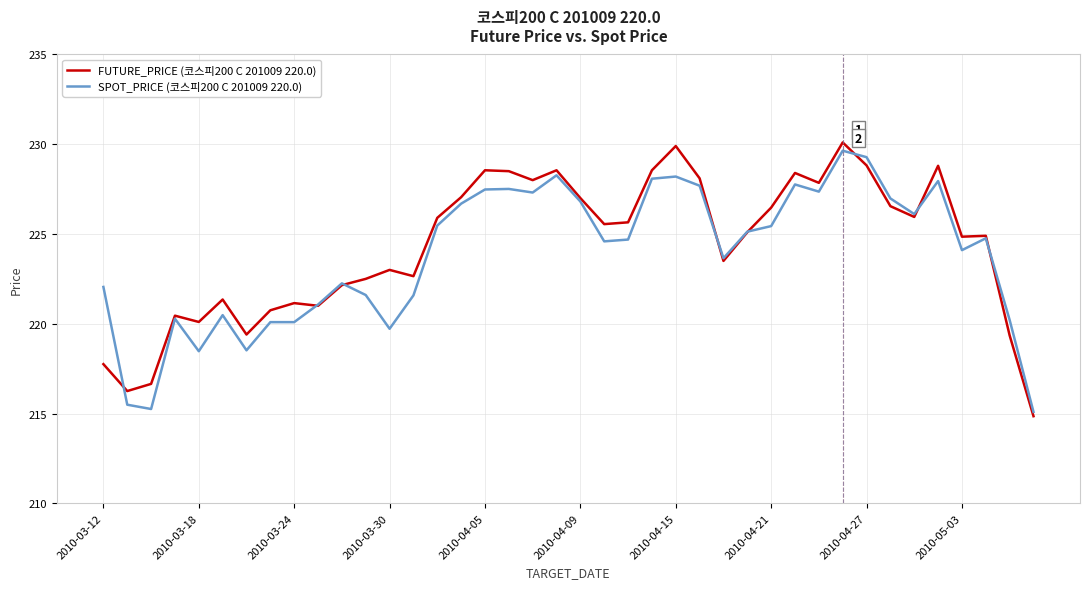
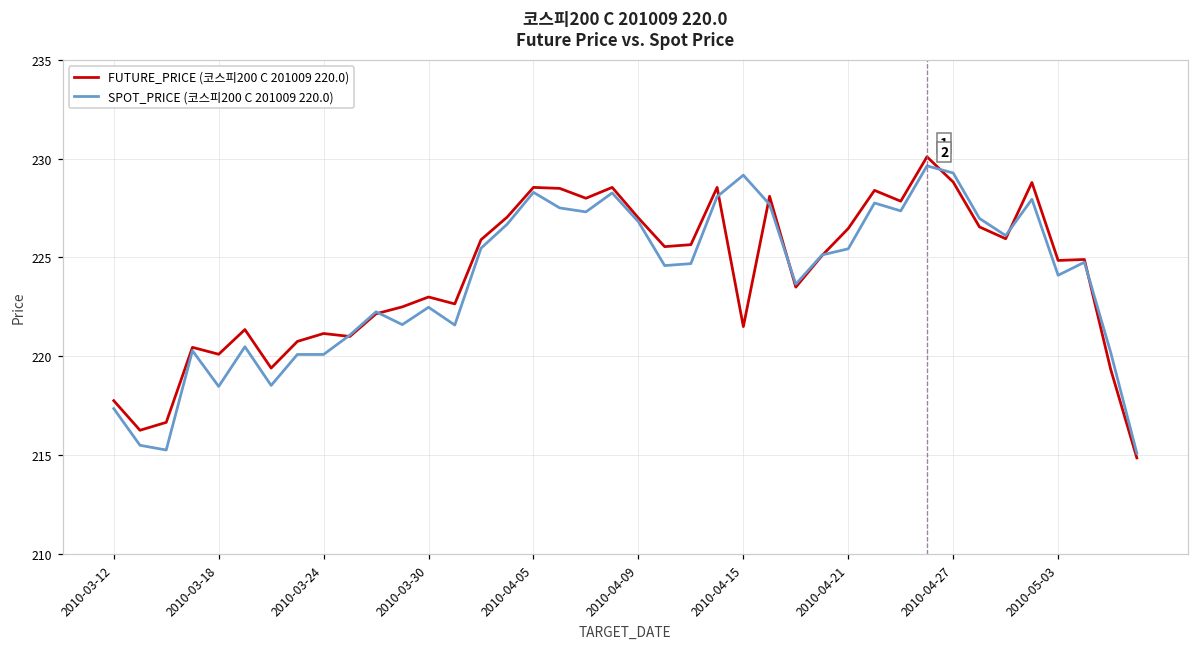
SPOT_PRICE (코스피200 C 201009 220.0), 2010-03-12: 222.1 -> 217.4
SPOT_PRICE (코스피200 C 201009 220.0), 2010-03-30: 219.7 -> 222.5
SPOT_PRICE (코스피200 C 201009 220.0), 2010-04-05: 227.5 -> 228.3
FUTURE_PRICE (코스피200 C 201009 220.0), 2010-04-15: 229.9 -> 221.5
SPOT_PRICE (코스피200 C 201009 220.0), 2010-04-15: 228.2 -> 229.2
